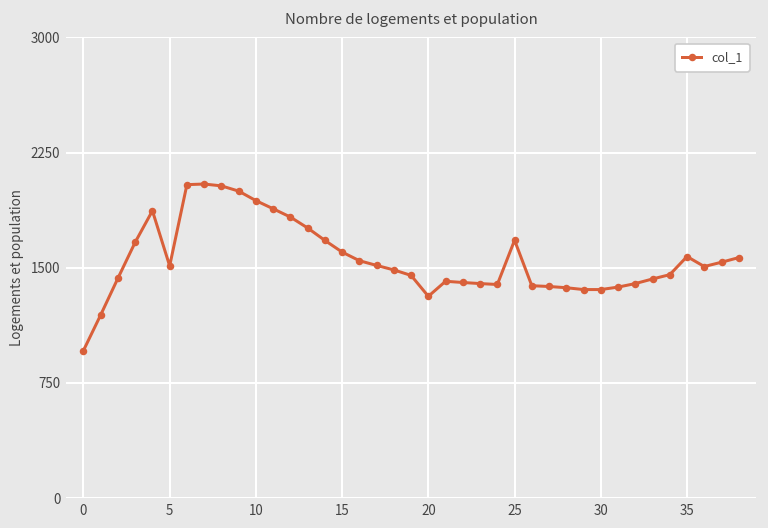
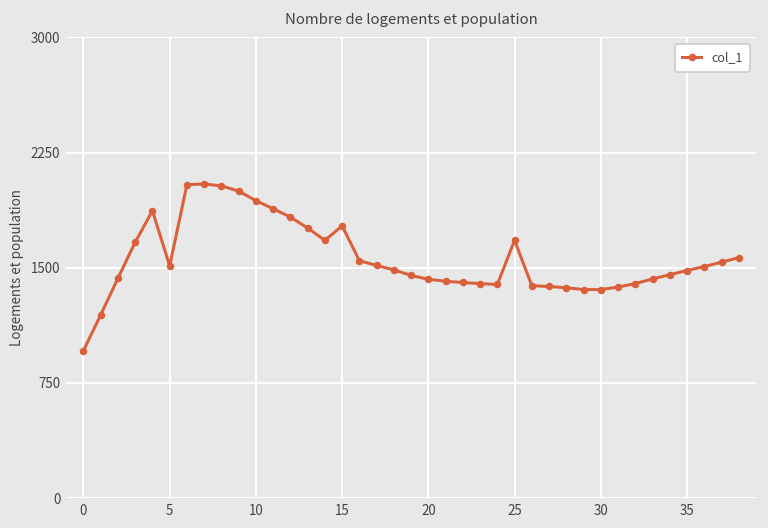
15: 1600 -> 1770
20: 1310 -> 1430
35: 1570 -> 1480
